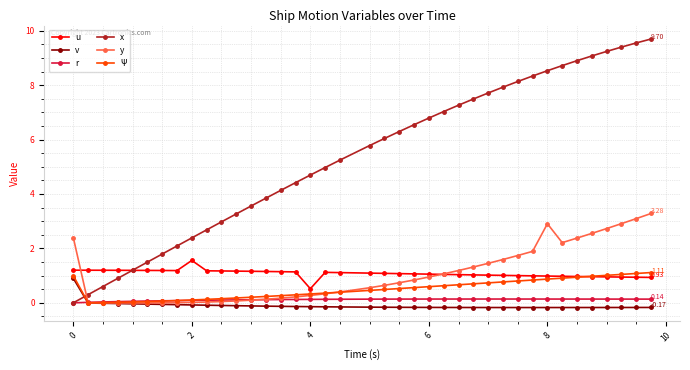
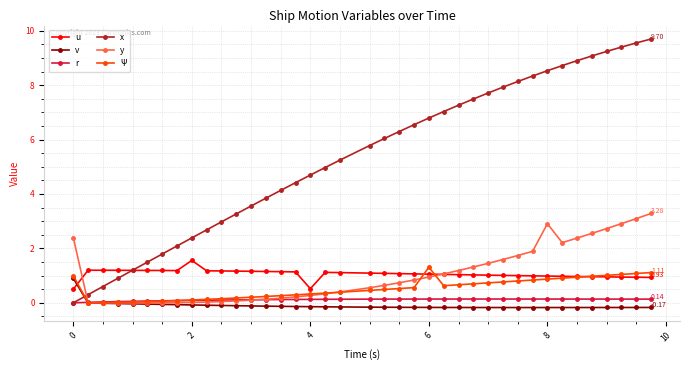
u, 0: 1.2 -> 0.5
Ψ, 6: 0.6 -> 1.3
